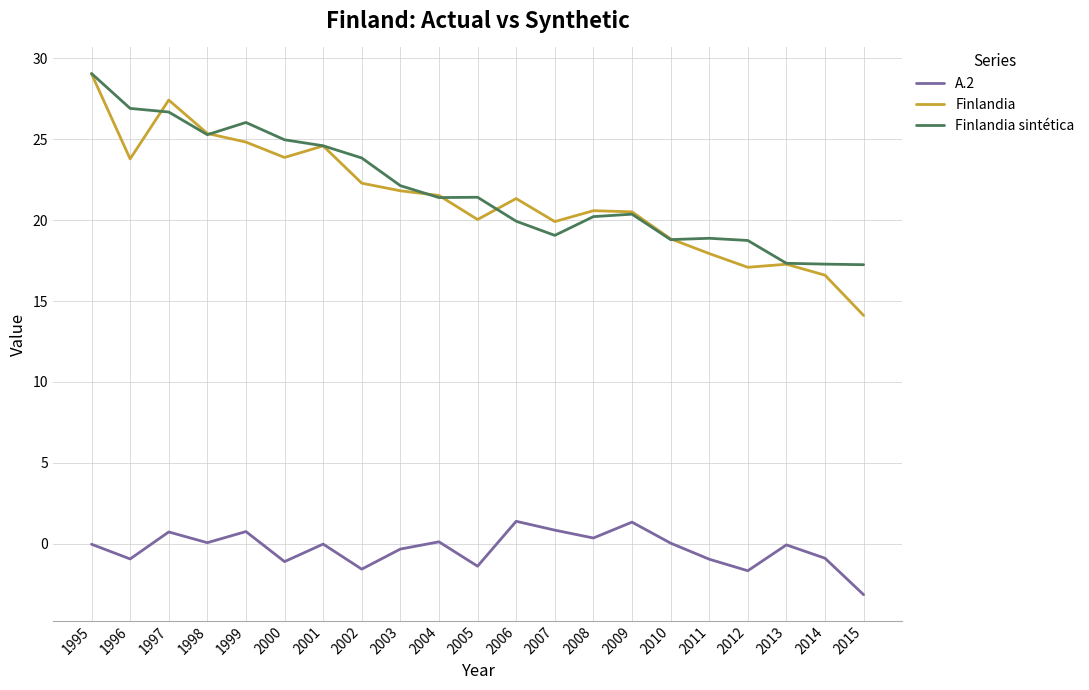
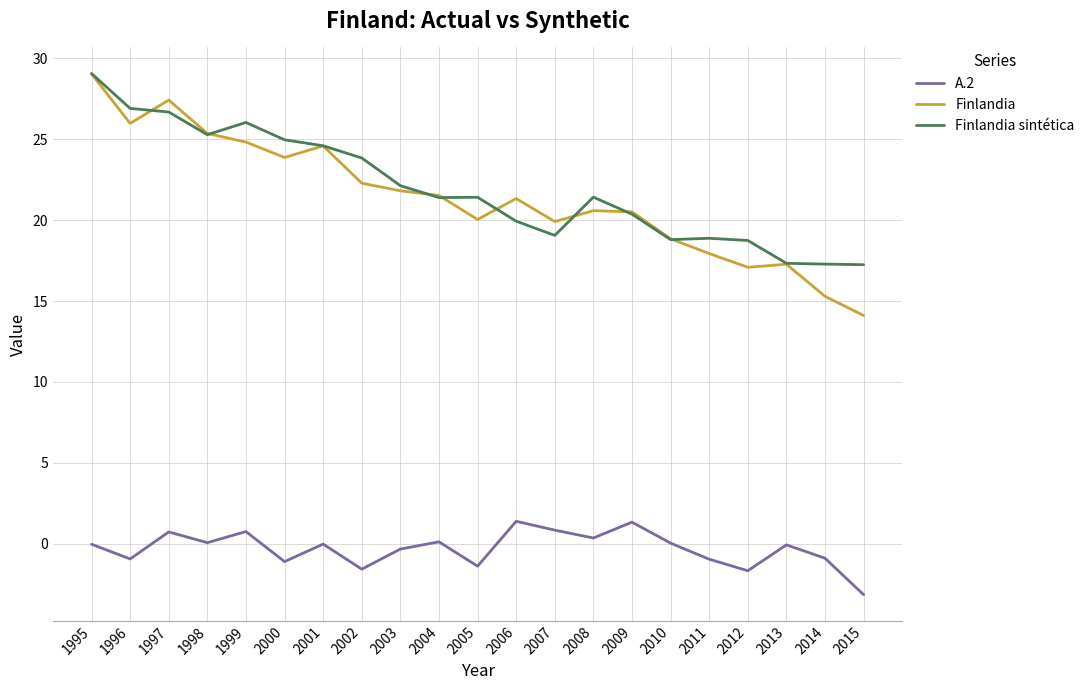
Finlandia, 1996: 23.8 -> 26.0
Finlandia sintética, 2008: 20.2 -> 21.4
Finlandia, 2014: 16.6 -> 15.3
